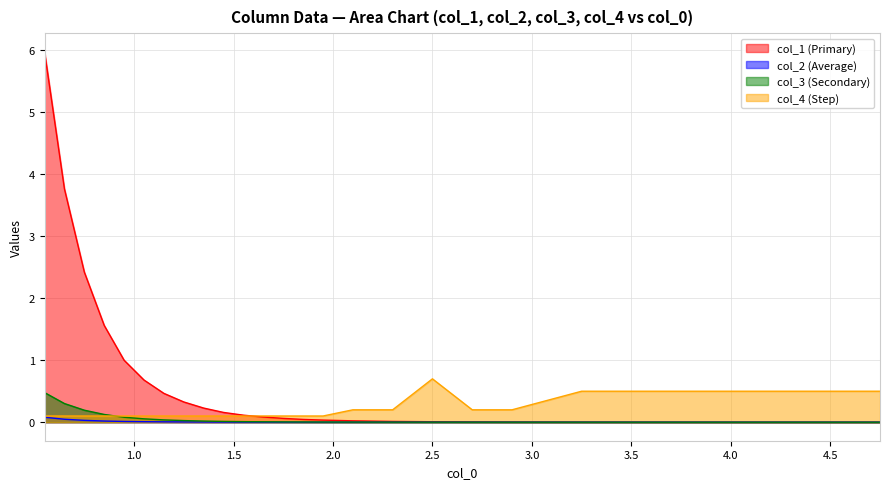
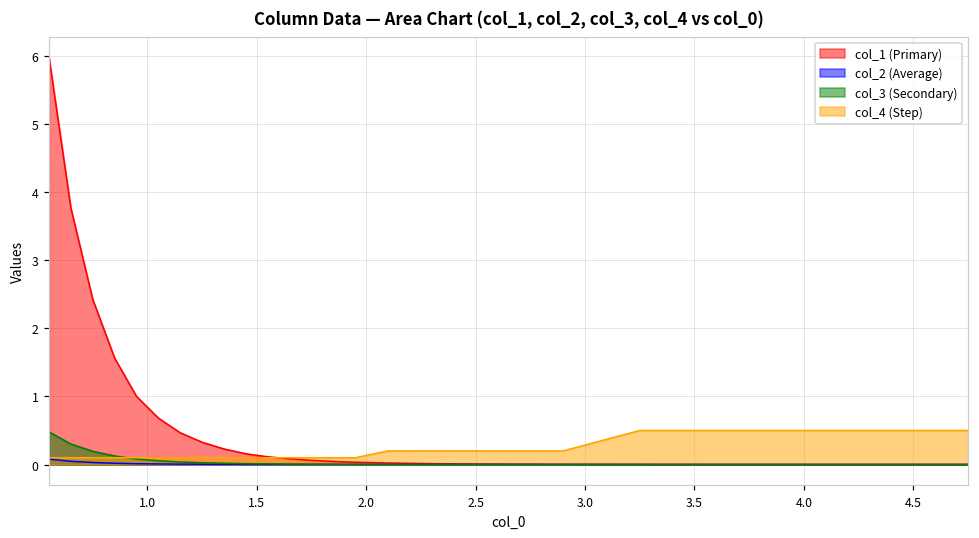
col_4 (Step), 2.5: 0.7 -> 0.2
